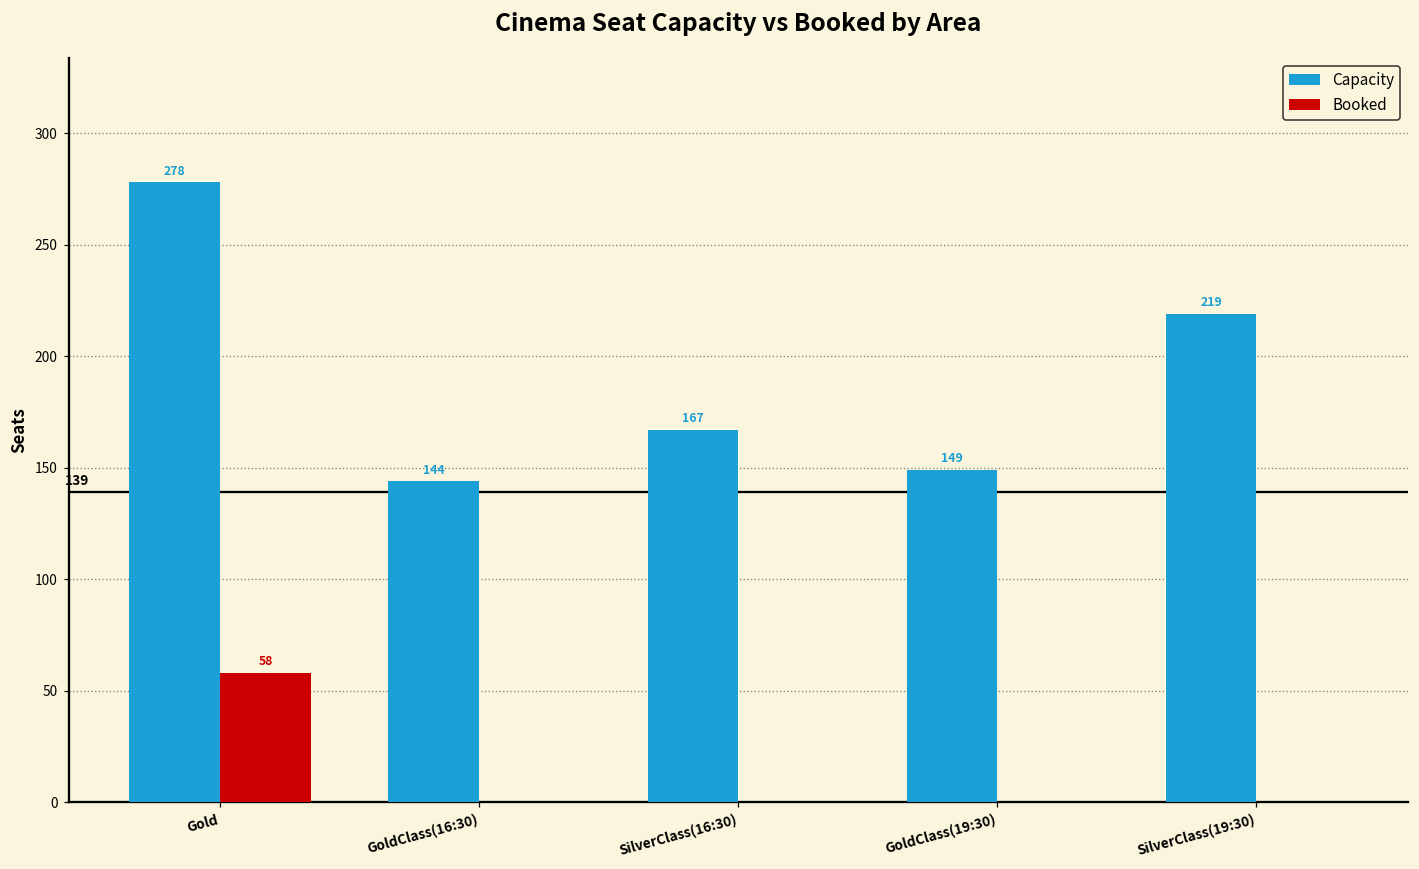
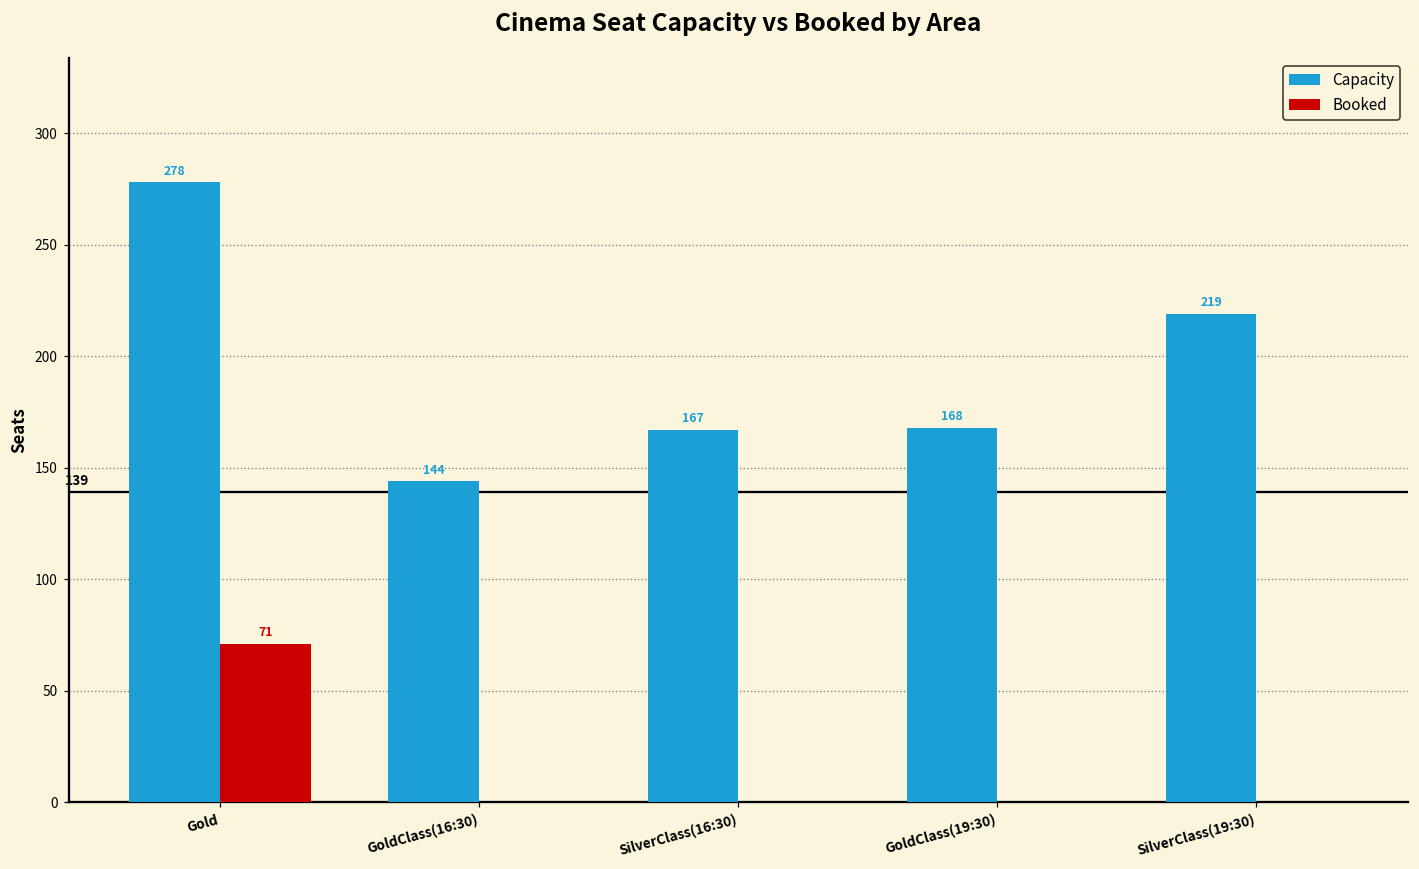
Booked, Gold: 58 -> 71
Capacity, GoldClass(19:30): 149 -> 168
